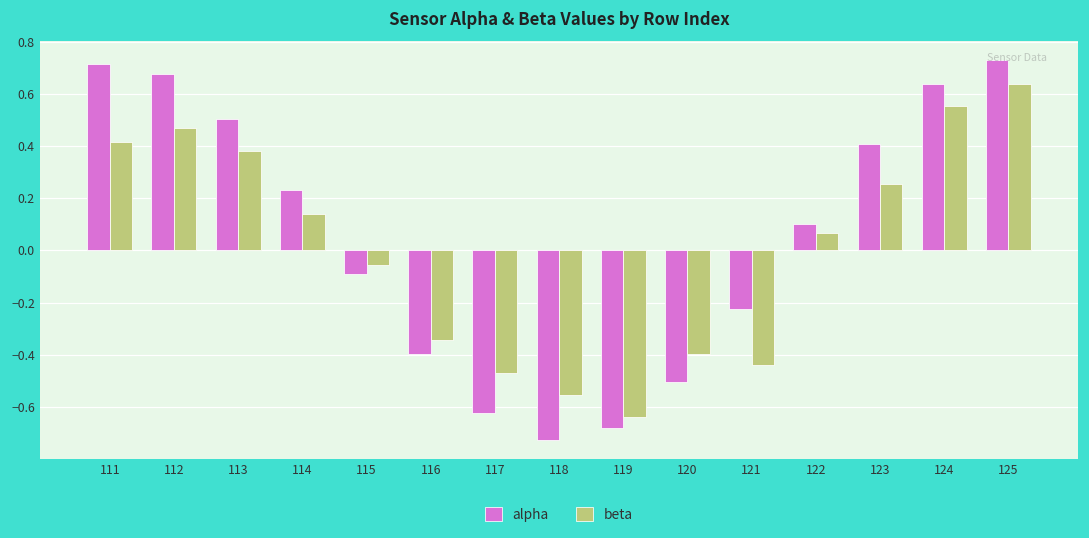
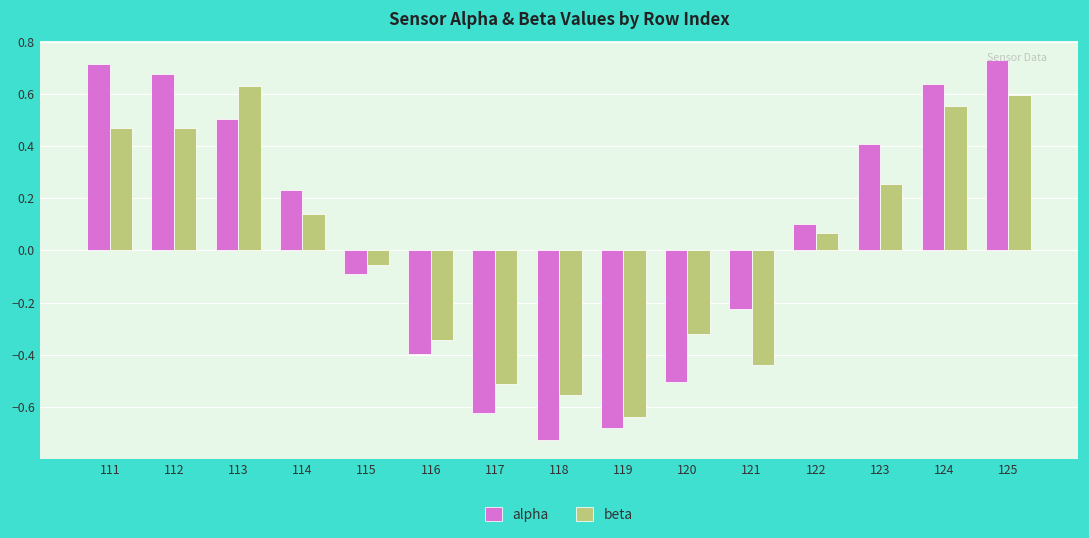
beta, 111: 0.42 -> 0.47
beta, 113: 0.38 -> 0.63
beta, 117: -0.47 -> -0.51
beta, 120: -0.40 -> -0.32
beta, 125: 0.64 -> 0.59
